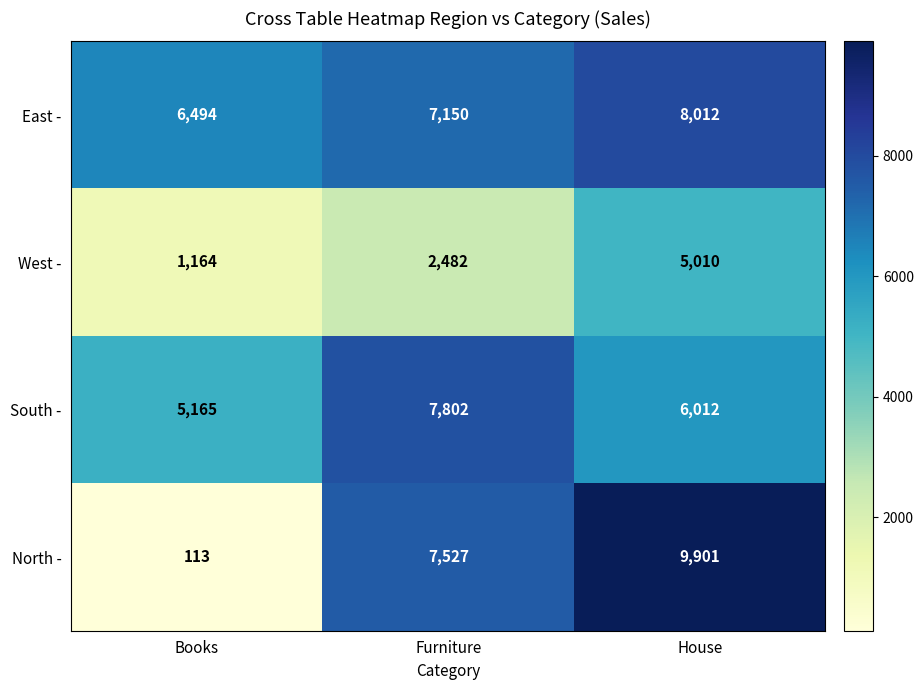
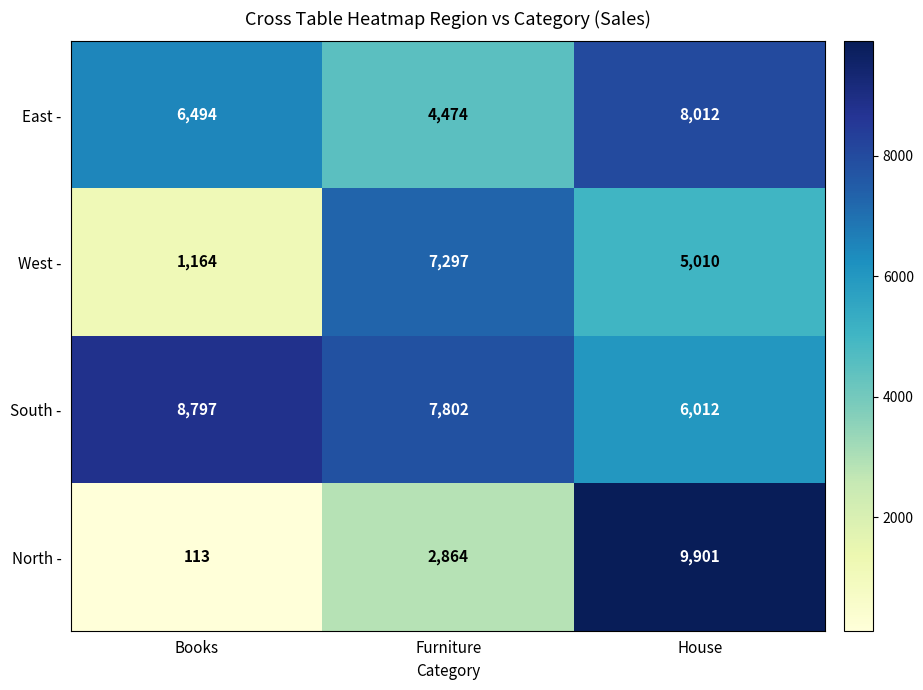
East -, Furniture: 7,150 -> 4,474
West -, Furniture: 2,482 -> 7,297
South -, Books: 5,165 -> 8,797
North -, Furniture: 7,527 -> 2,864
